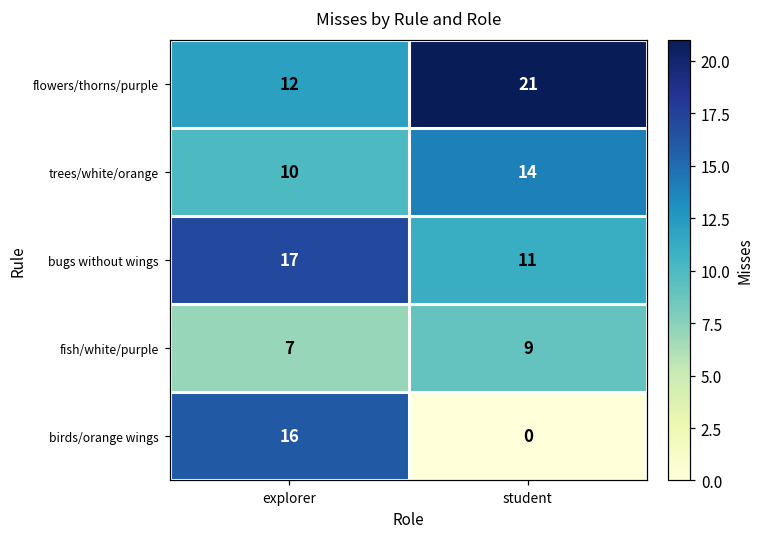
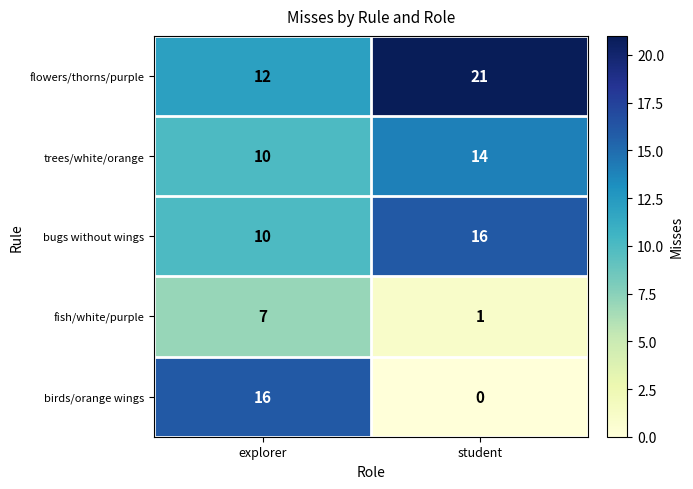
bugs without wings, explorer: 17 -> 10
bugs without wings, student: 11 -> 16
fish/white/purple, student: 9 -> 1
